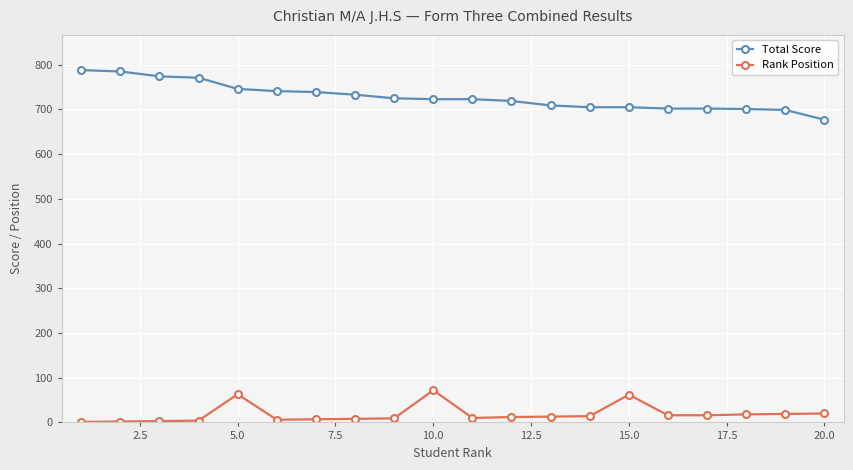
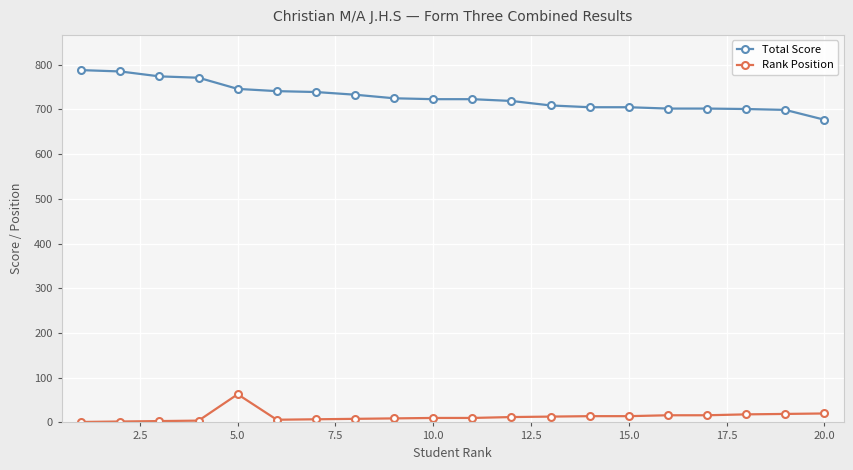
Rank Position, 10.0: 70 -> 10
Rank Position, 15.0: 60 -> 10
